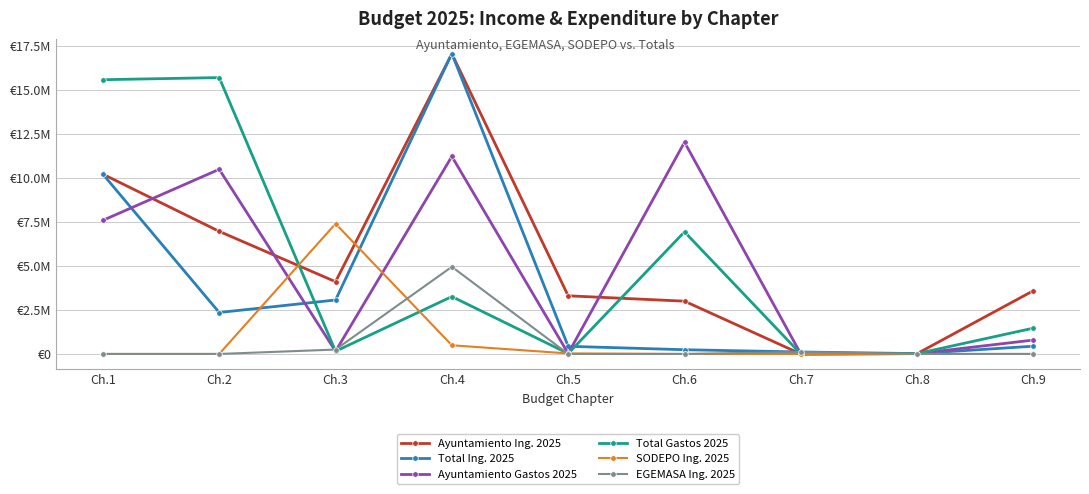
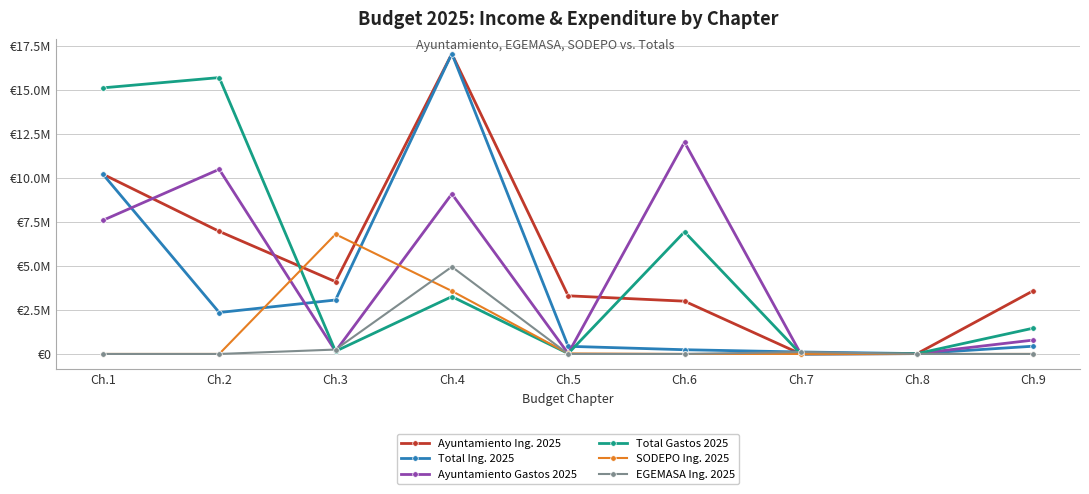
Total Gastos 2025, Ch.1: €15600000 -> €15100000
SODEPO Ing. 2025, Ch.3: €7400000 -> €6800000
Ayuntamiento Gastos 2025, Ch.4: €11200000 -> €9100000
SODEPO Ing. 2025, Ch.4: €500000 -> €3600000
